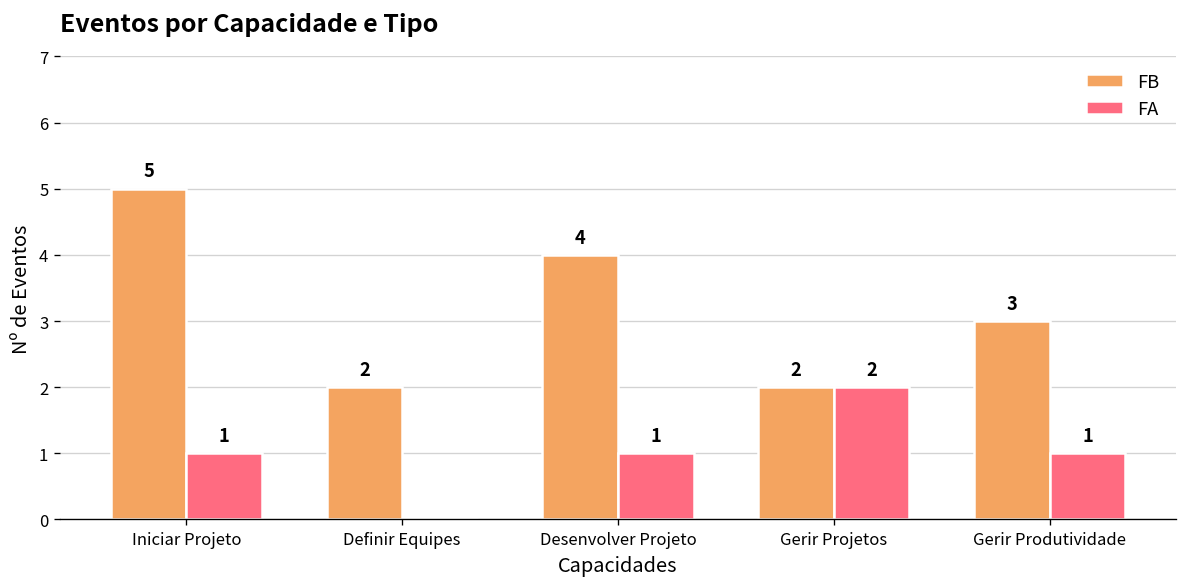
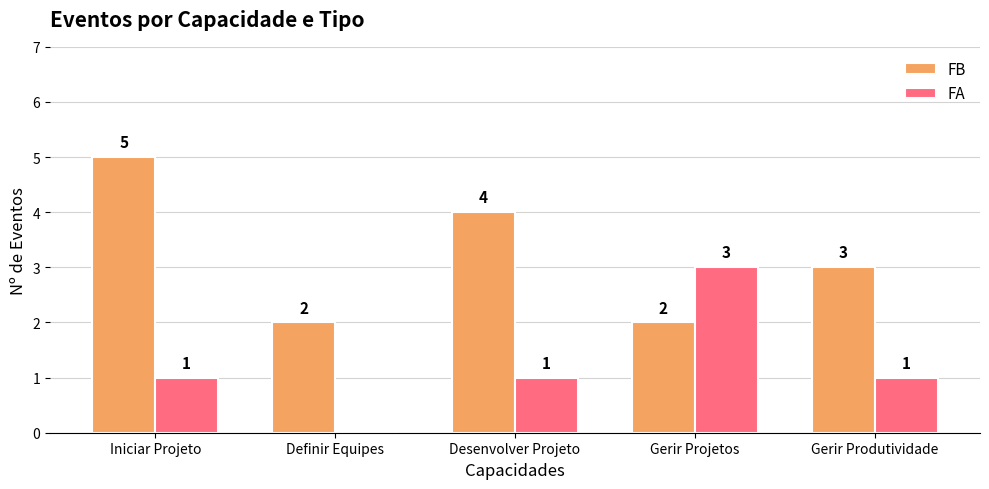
FA, Gerir Projetos: 2 -> 3
